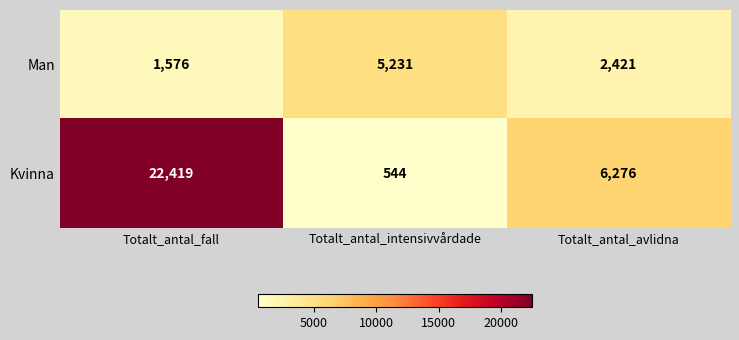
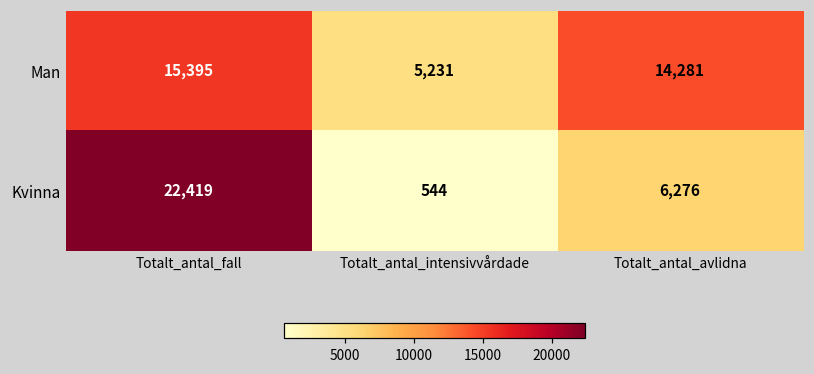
Man, Totalt_antal_fall: 1,576 -> 15,395
Man, Totalt_antal_avlidna: 2,421 -> 14,281
